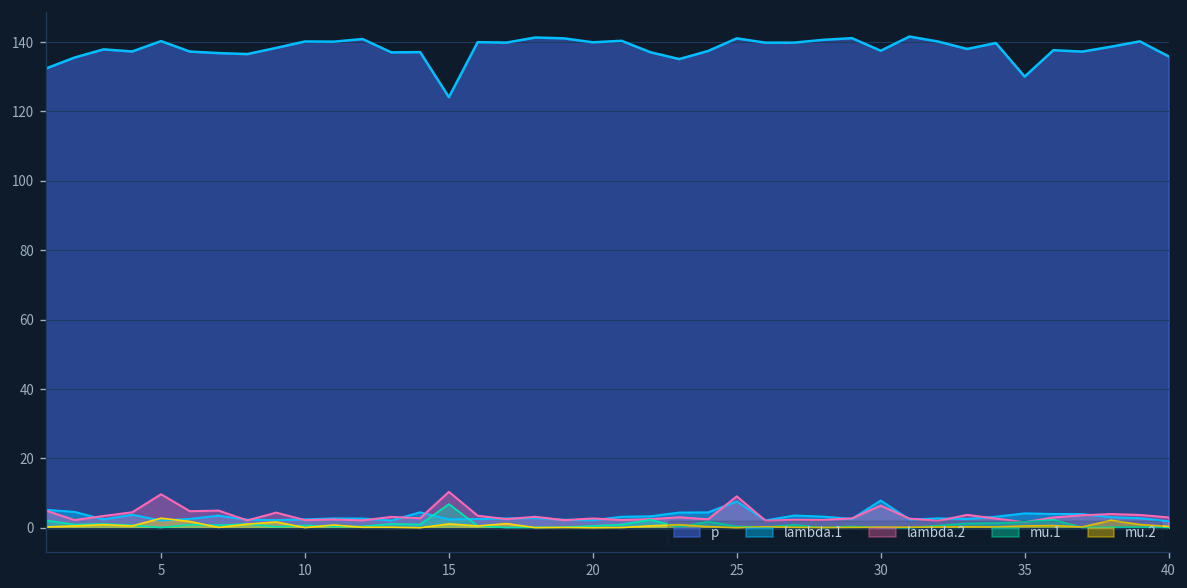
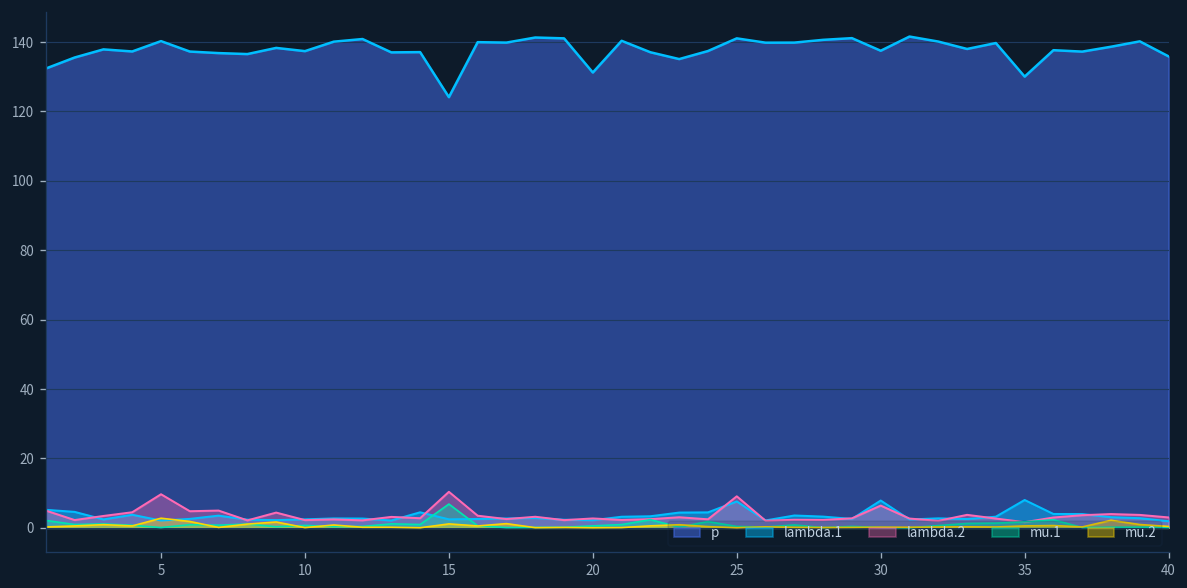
p, 10: 140 -> 137
p, 20: 140 -> 131
lambda.1, 35: 4 -> 8
